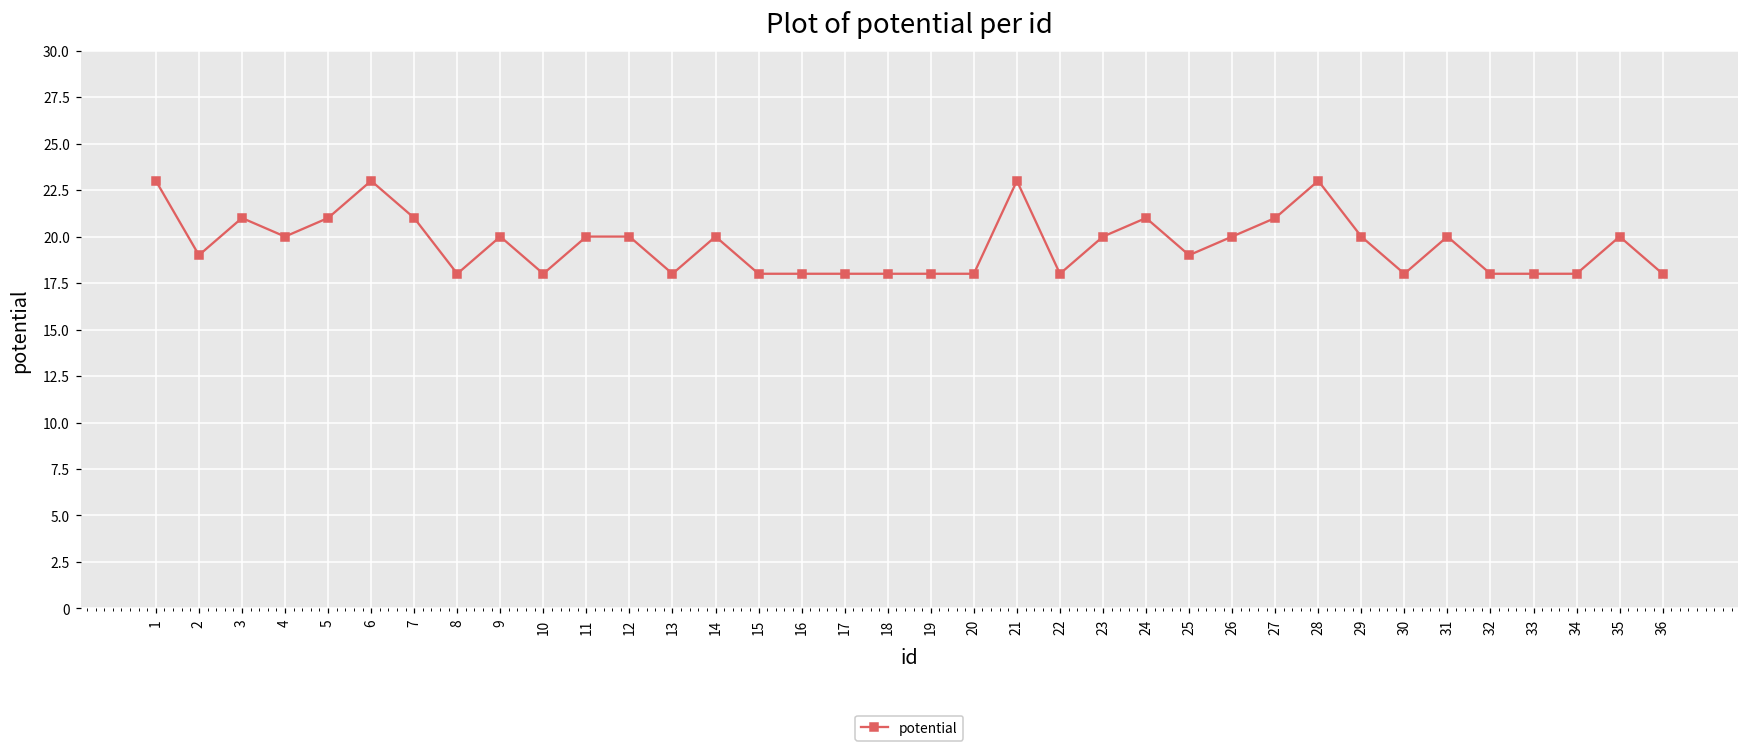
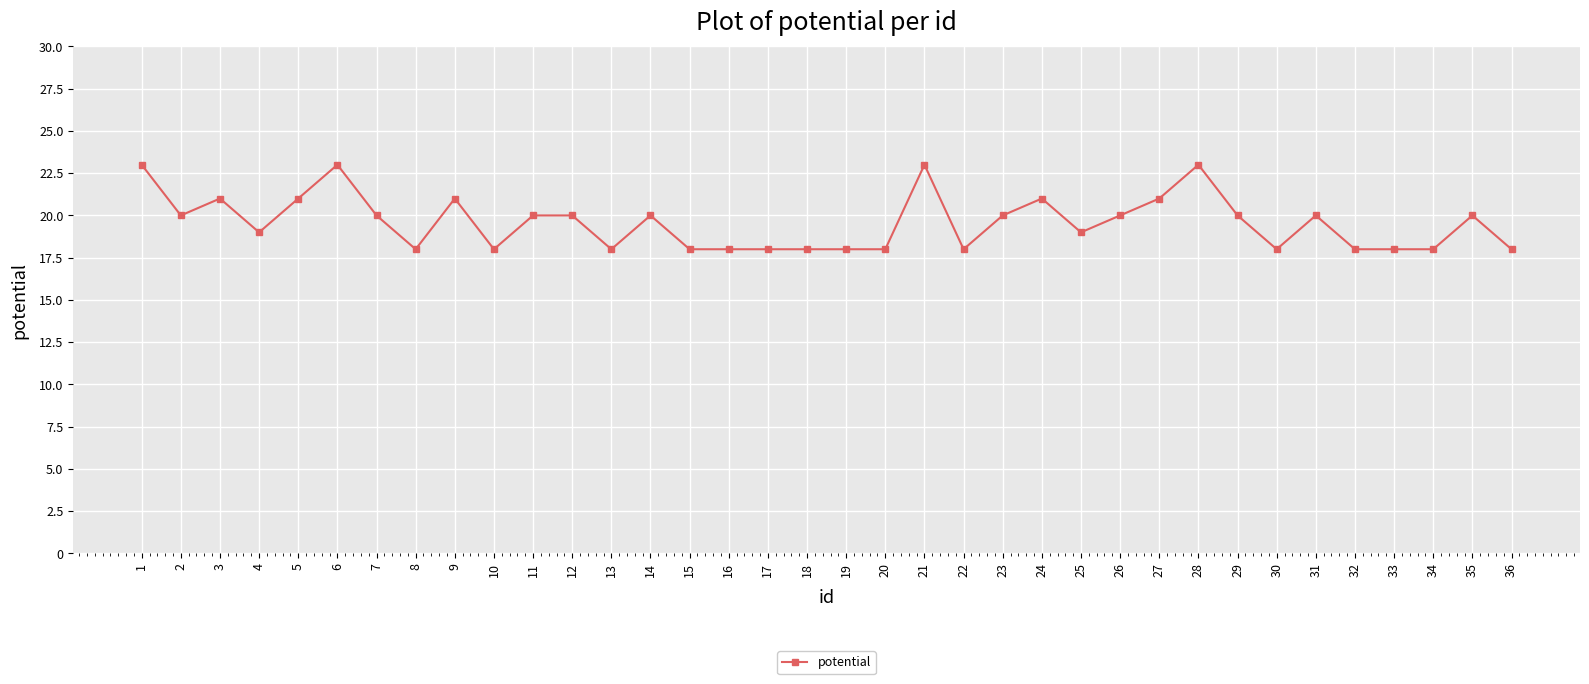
2: 19 -> 20
4: 20 -> 19
7: 21 -> 20
9: 20 -> 21
